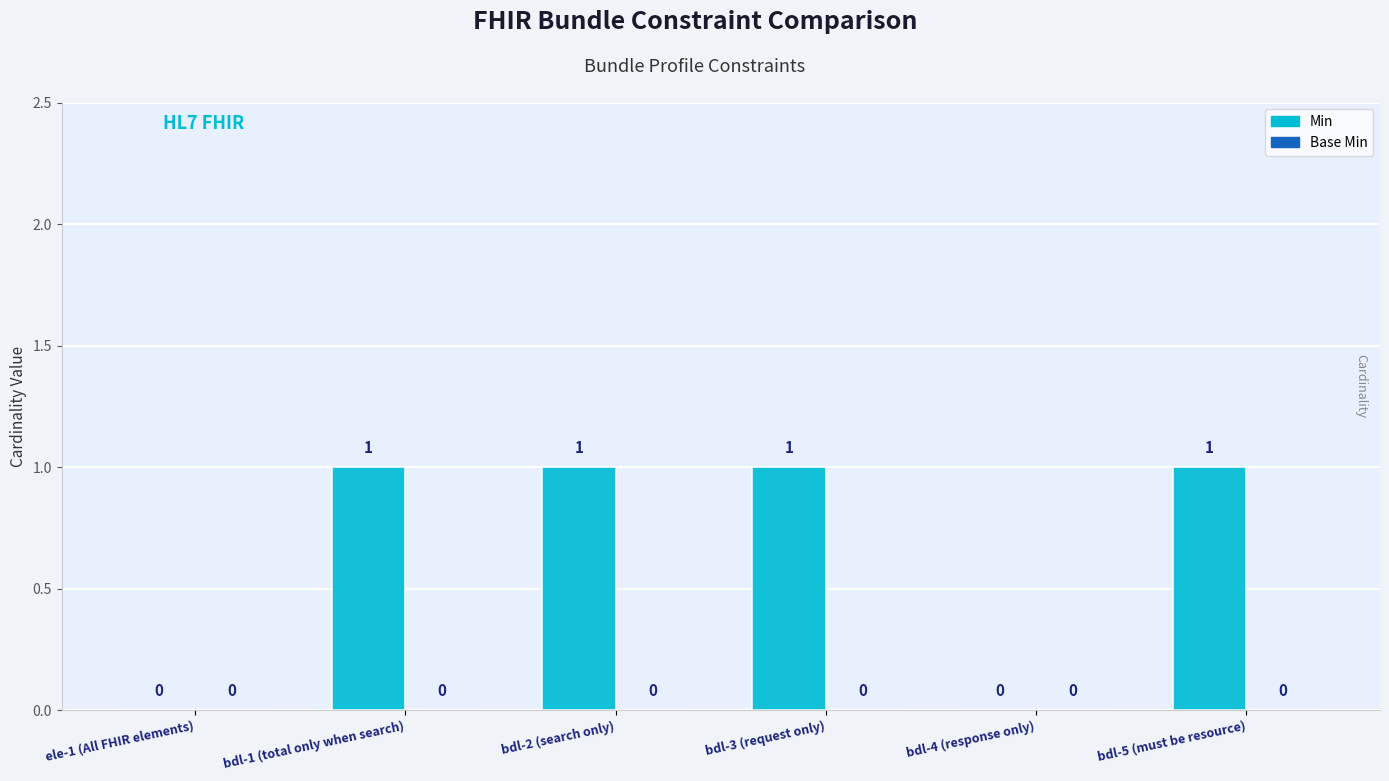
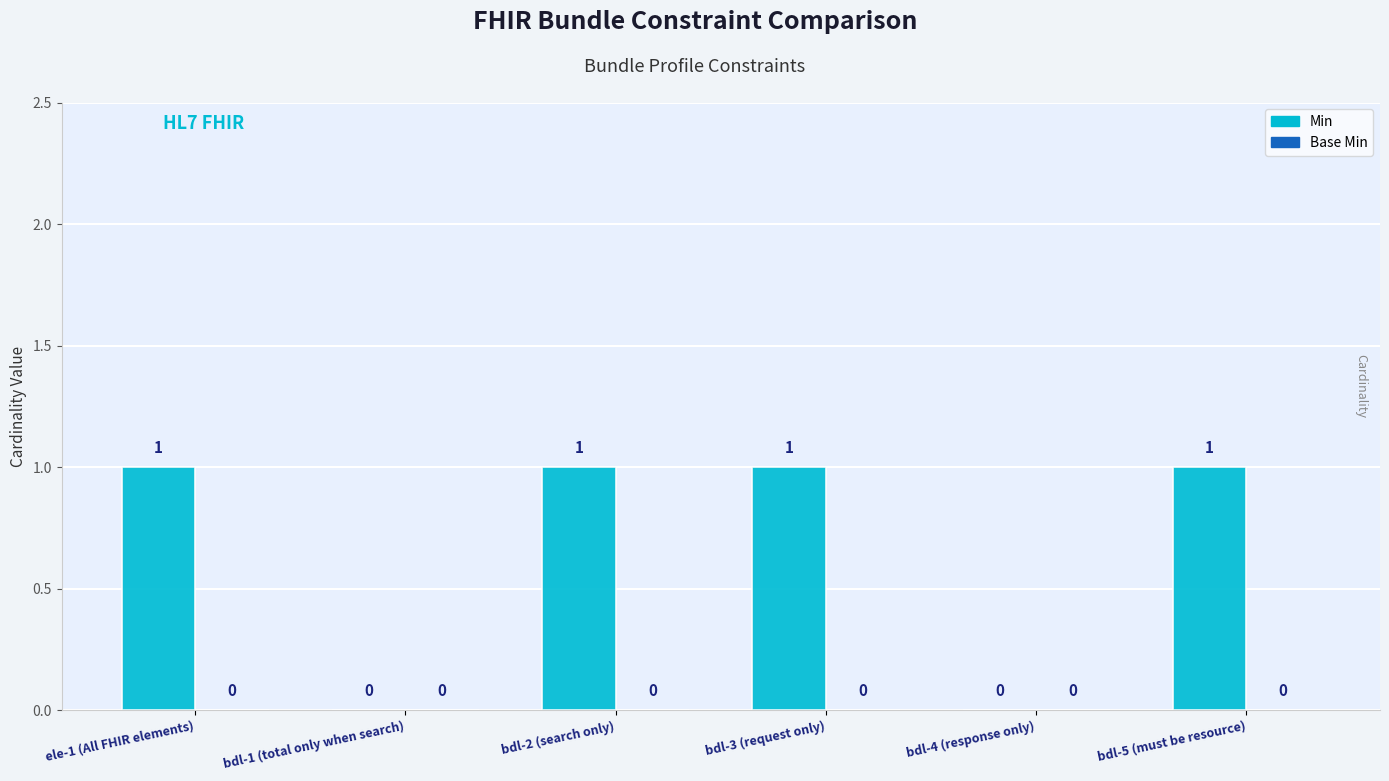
Min, ele-1 (All FHIR elements): 0 -> 1
Min, bdl-1 (total only when search): 1 -> 0
